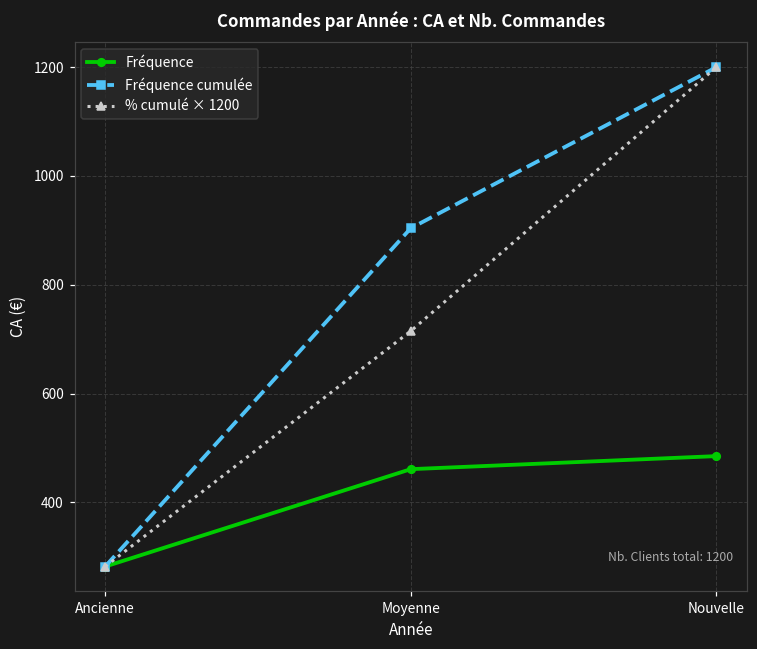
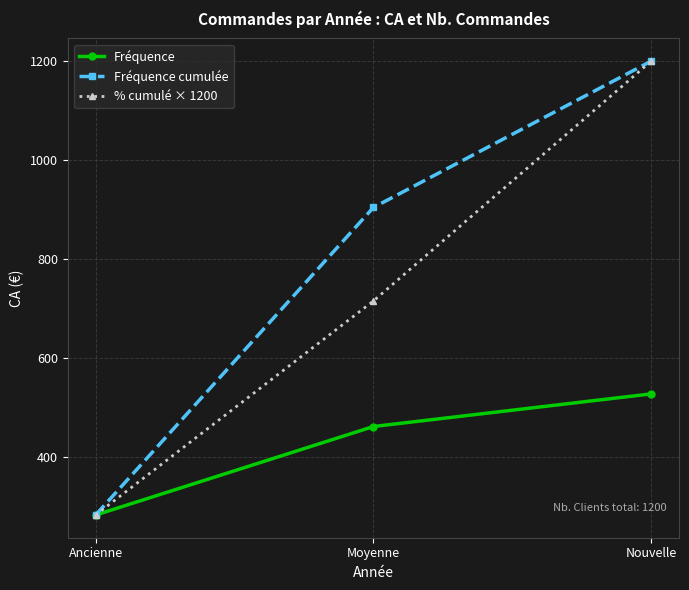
Fréquence, Nouvelle: 490 -> 530
